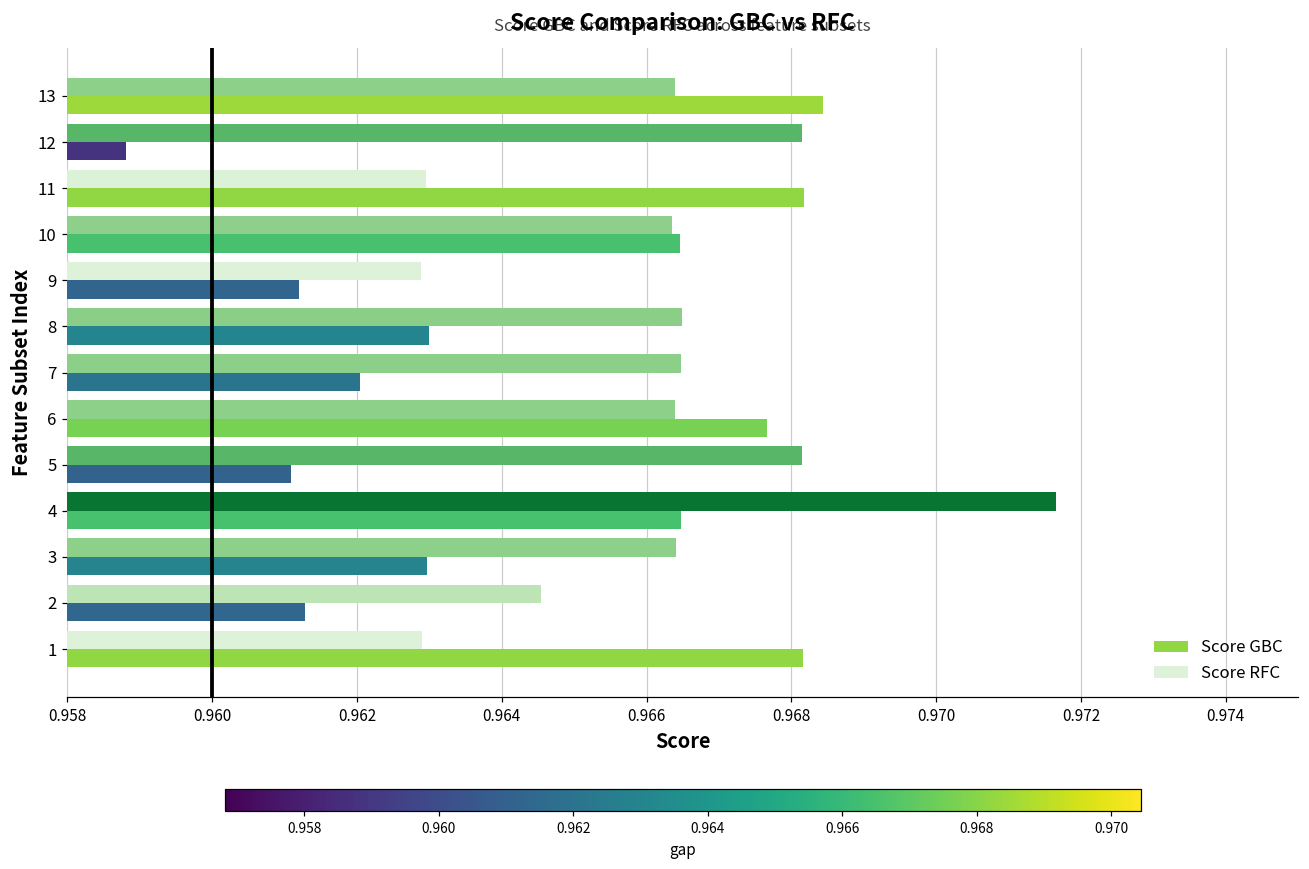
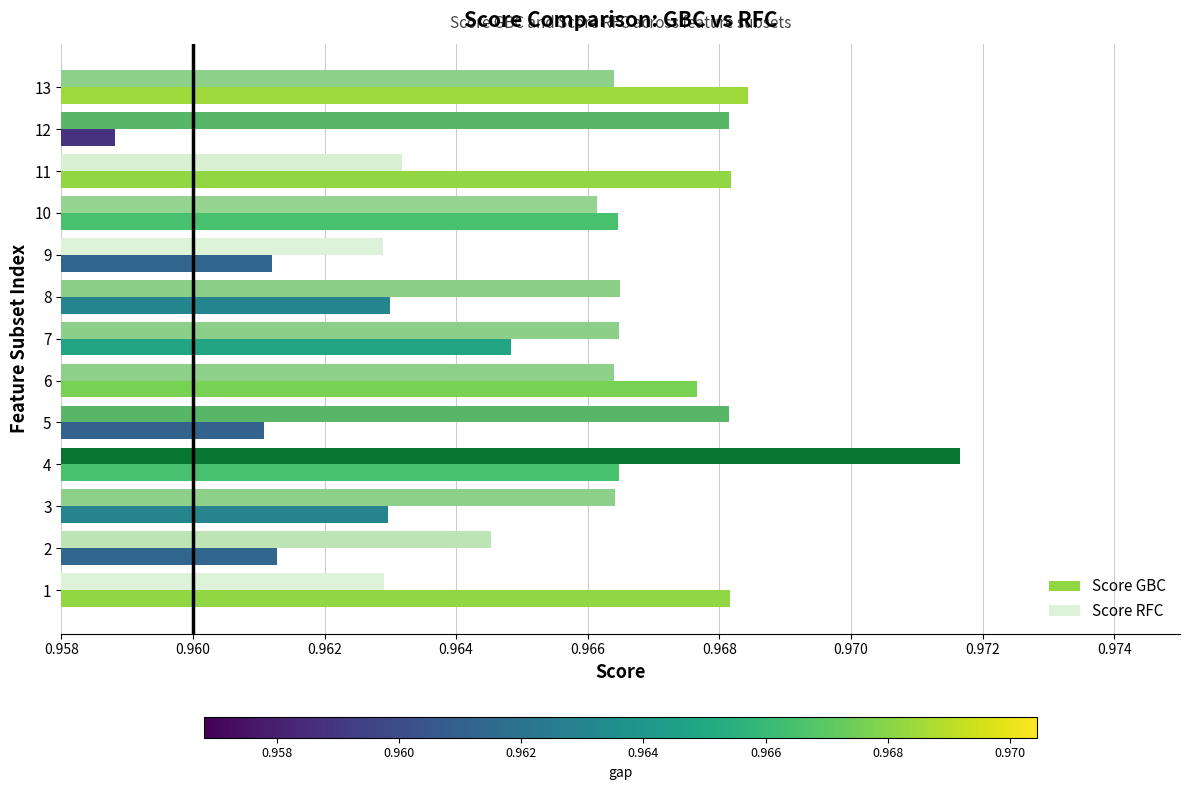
Score RFC, 11: 0.9630 -> 0.9632
Score RFC, 10: 0.9663 -> 0.9661
Score GBC, 7: 0.9620 -> 0.9648
